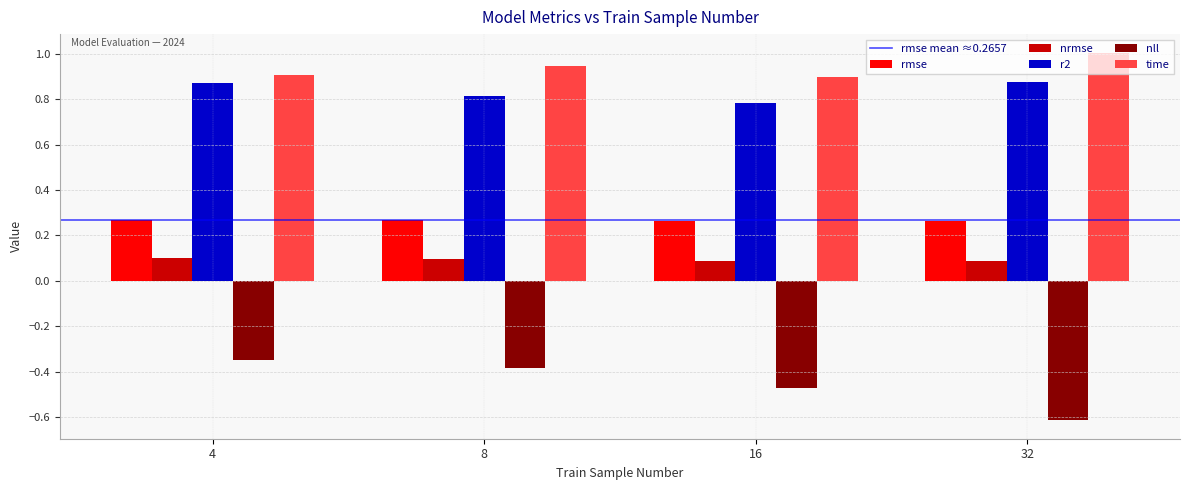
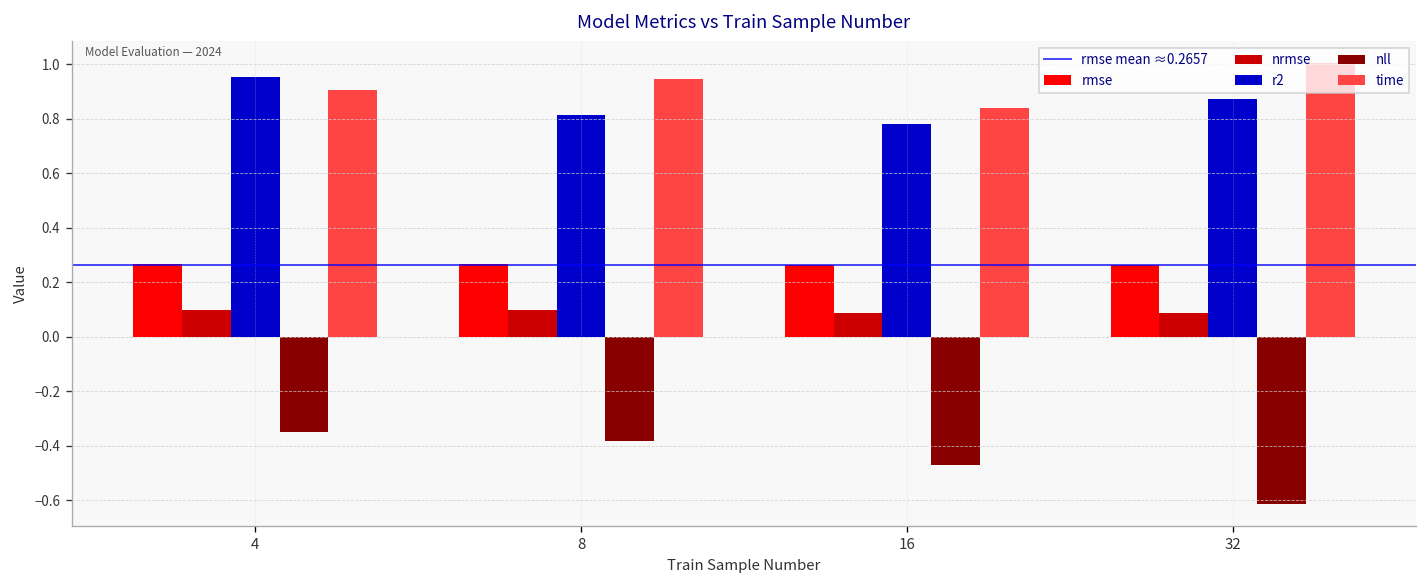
r2, 4: 0.87 -> 0.95
time, 16: 0.90 -> 0.84
